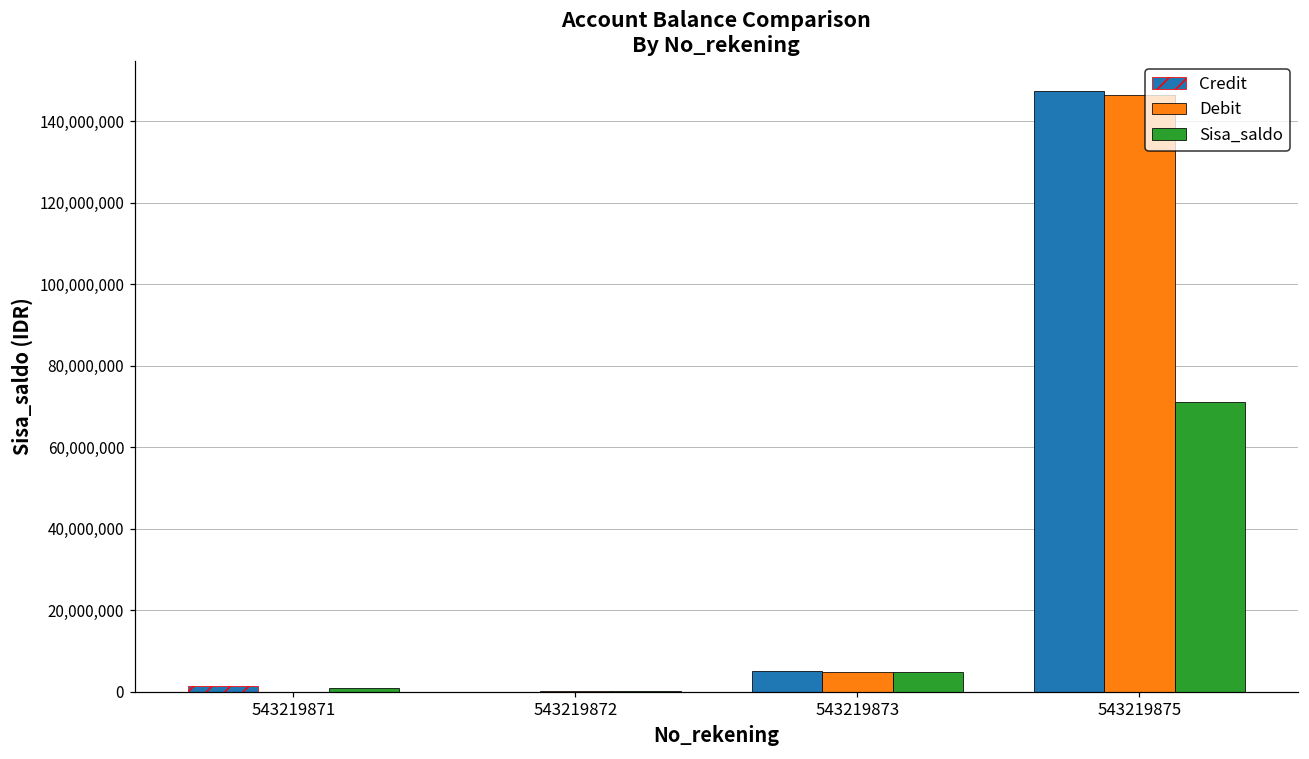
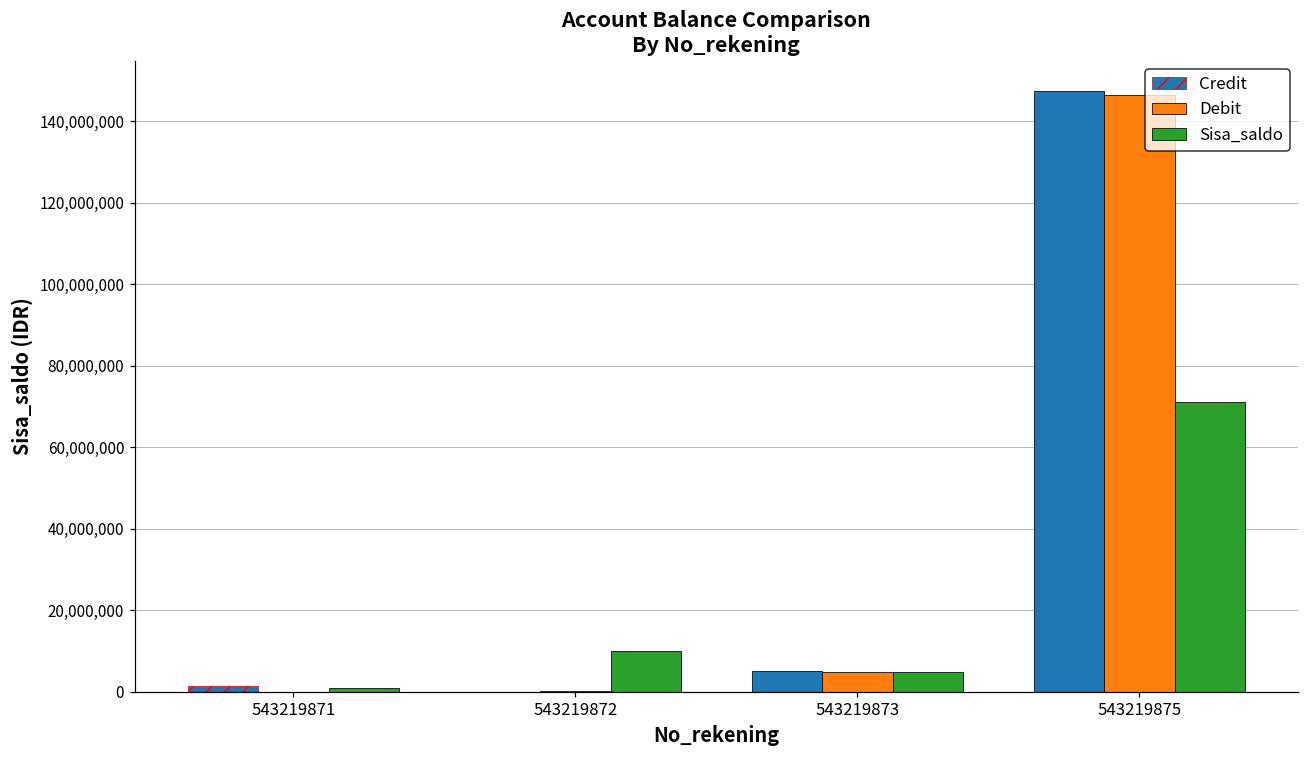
Sisa_saldo, 543219872: 0 -> 10,000,000
